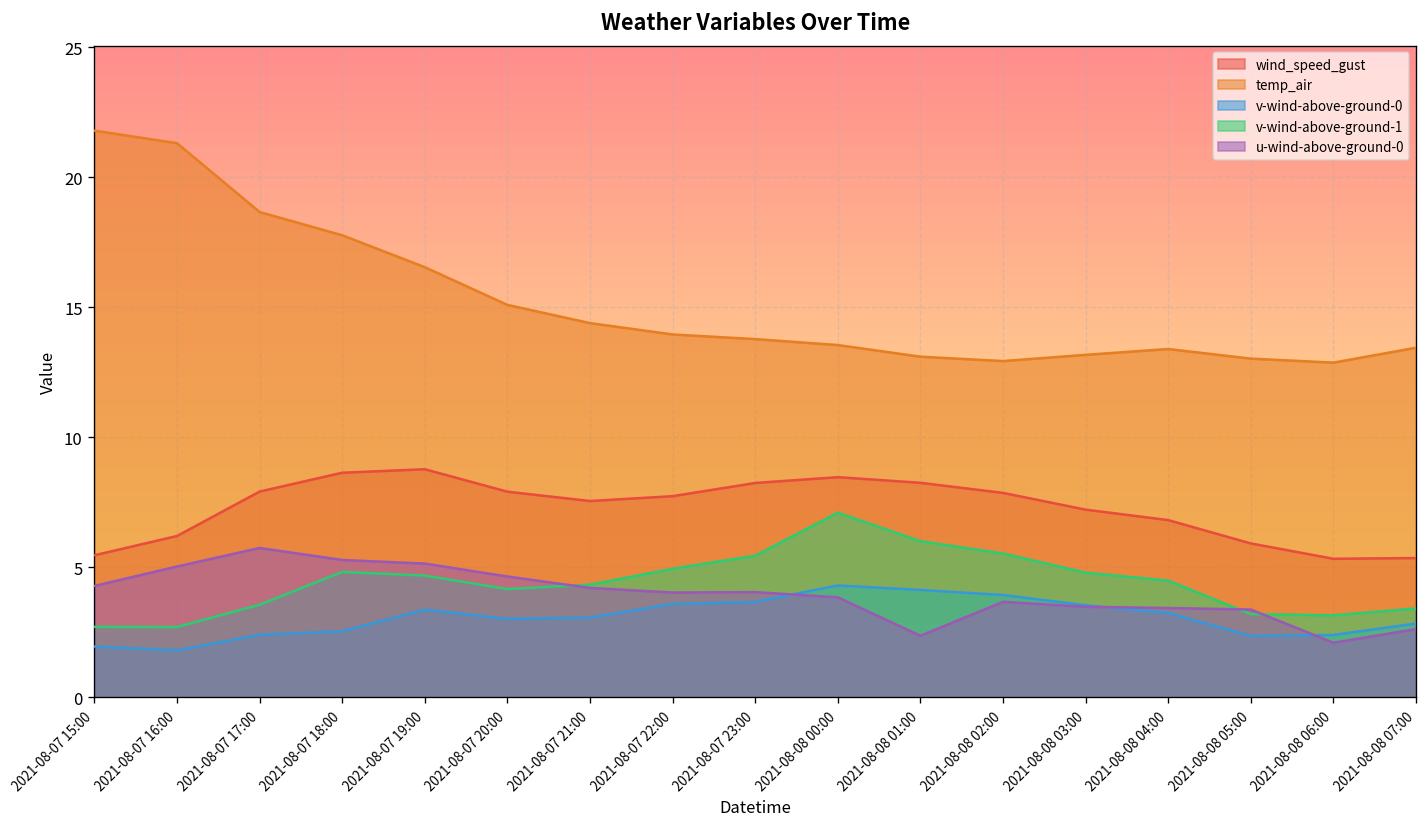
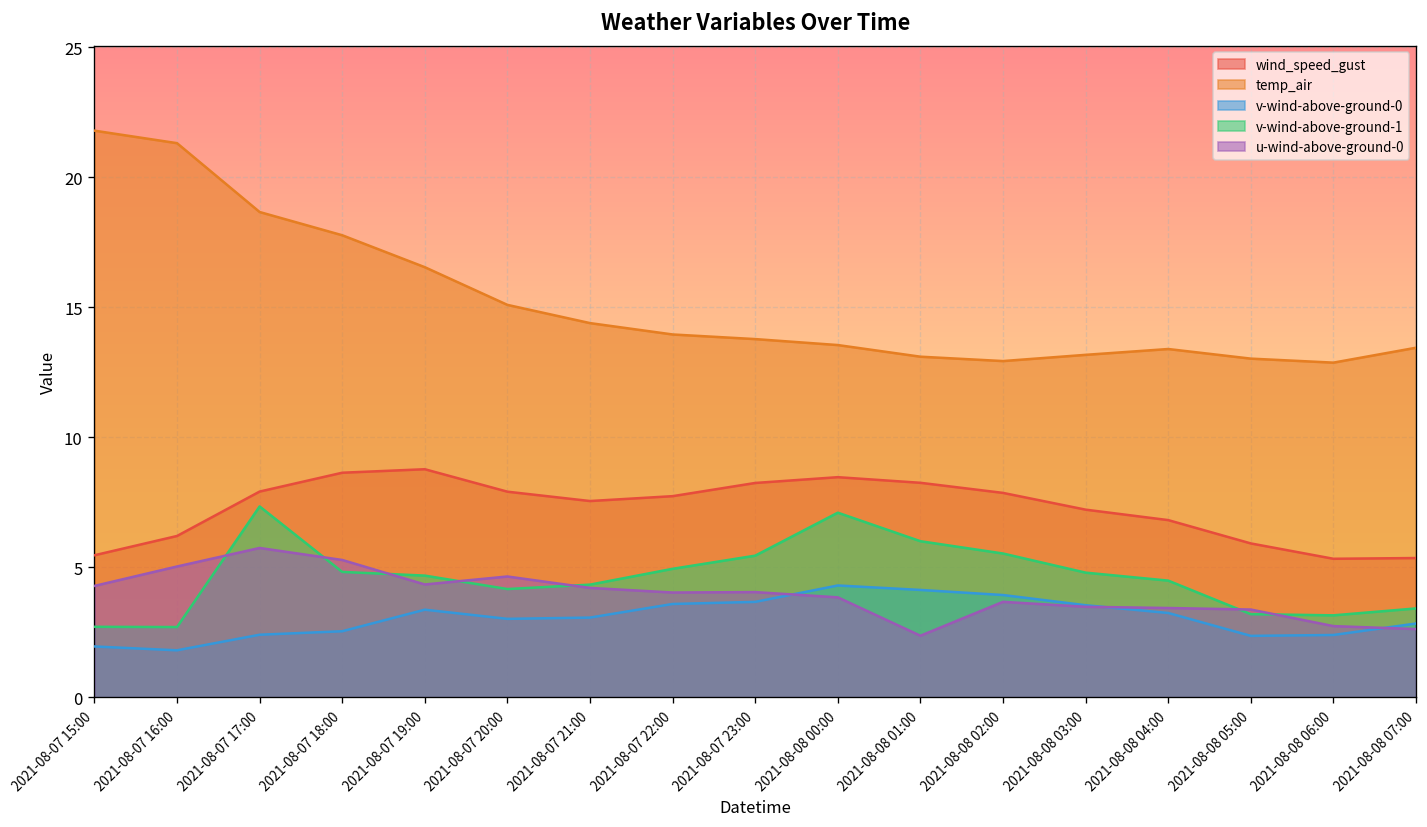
v-wind-above-ground-1, 2021-08-07 17:00: 3.6 -> 7.3
u-wind-above-ground-0, 2021-08-07 19:00: 5.1 -> 4.3
u-wind-above-ground-0, 2021-08-08 06:00: 2.1 -> 2.7
